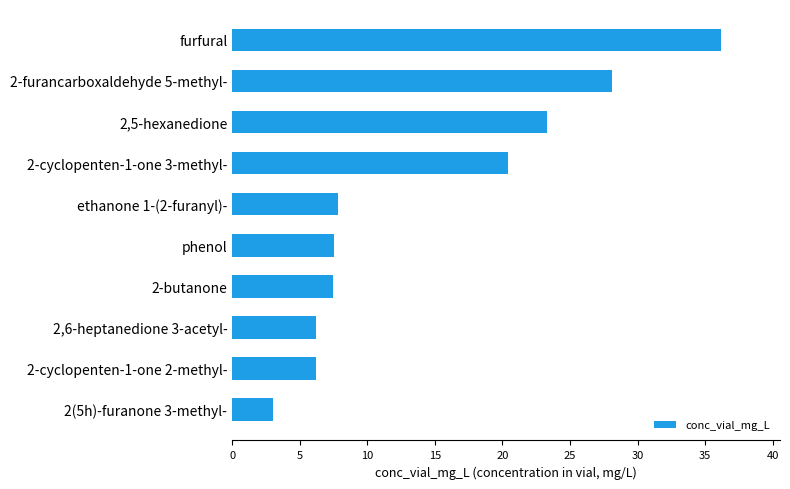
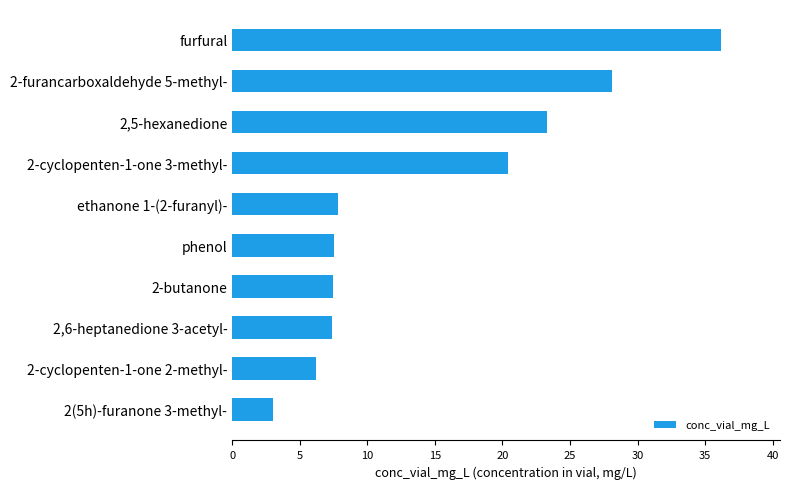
2,6-heptanedione 3-acetyl-: 6.2 -> 7.4
